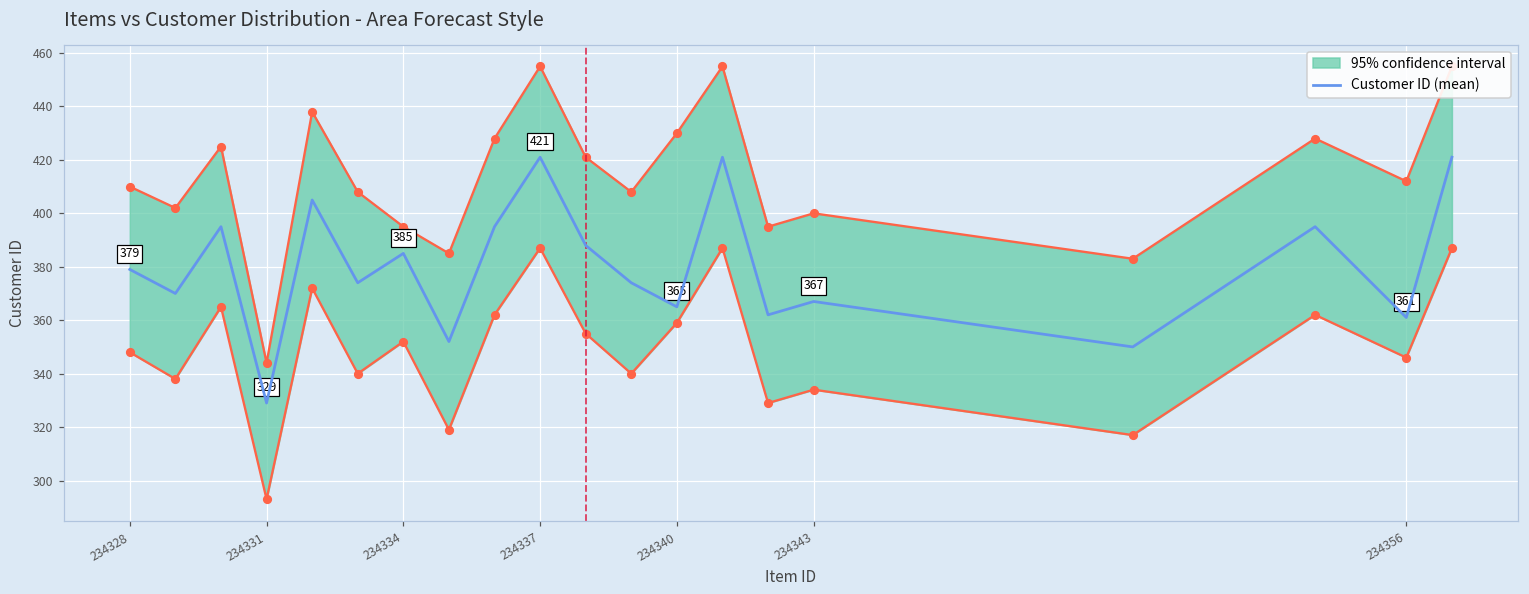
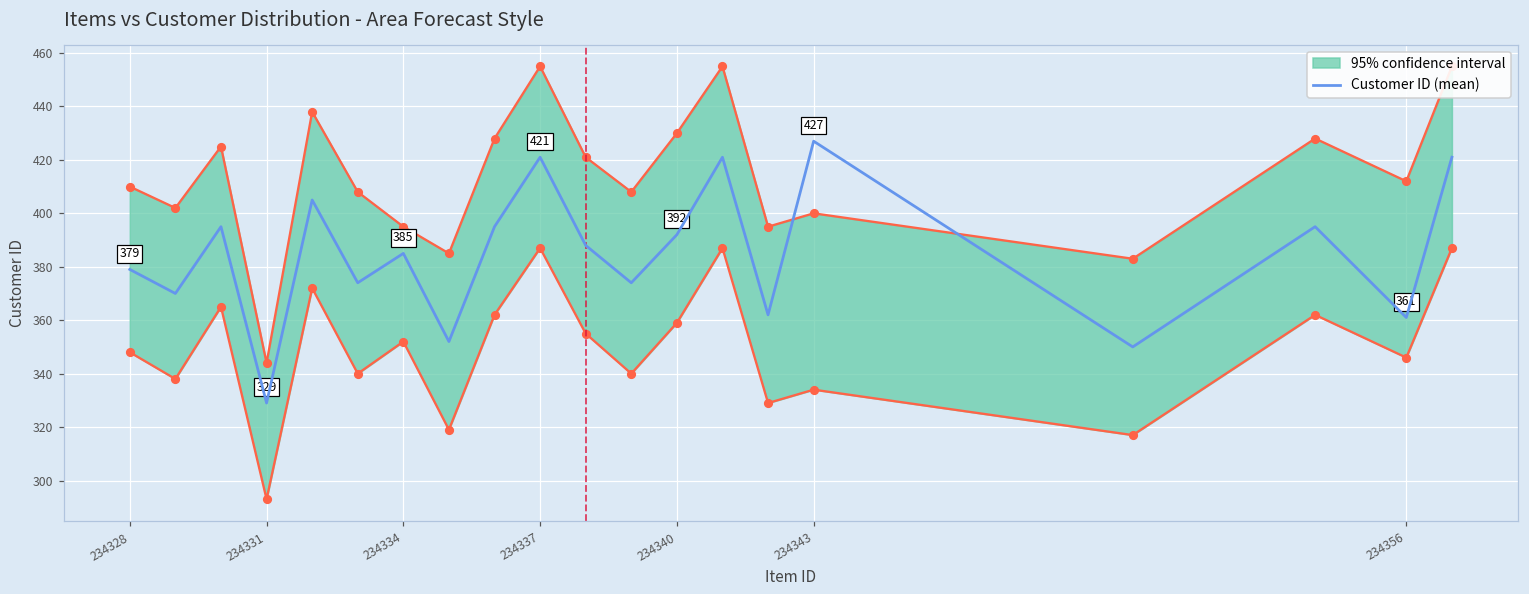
Customer ID (mean), 234340: 365 -> 392
Customer ID (mean), 234343: 367 -> 427
